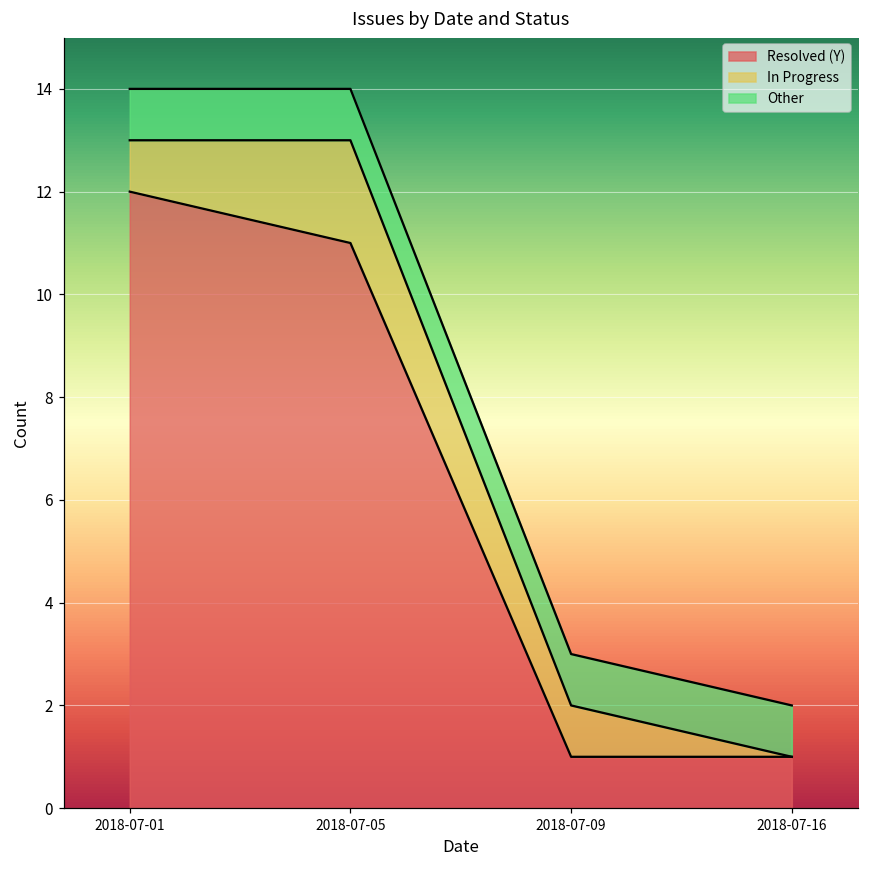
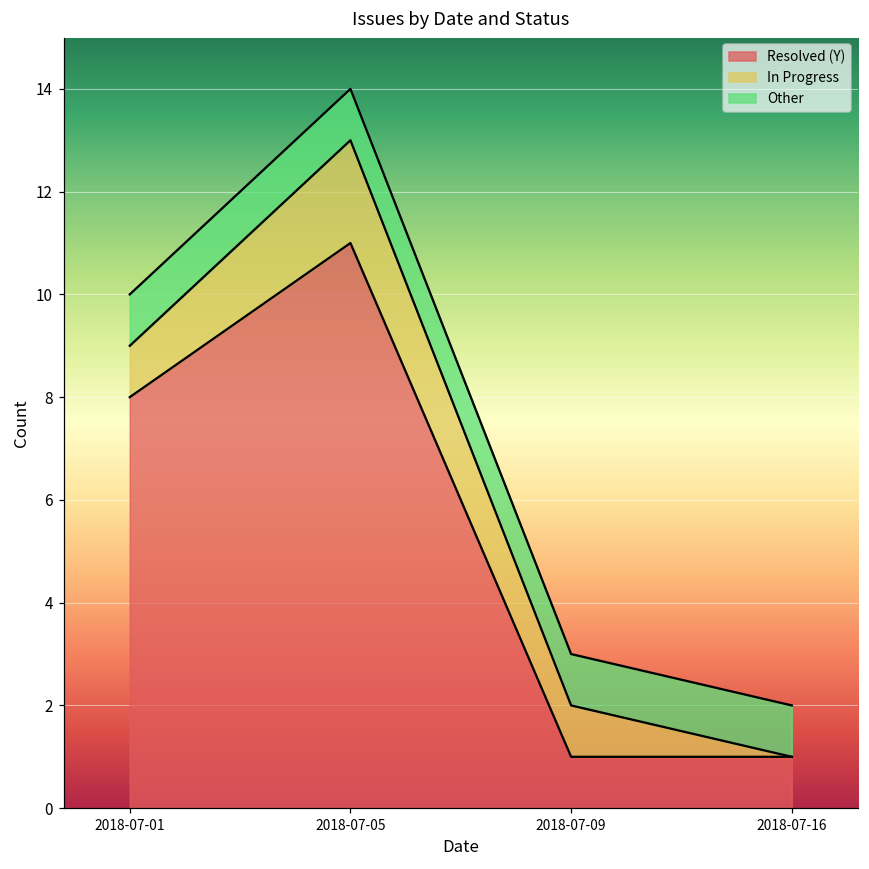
Resolved (Y), 2018-07-01: 12 -> 8
